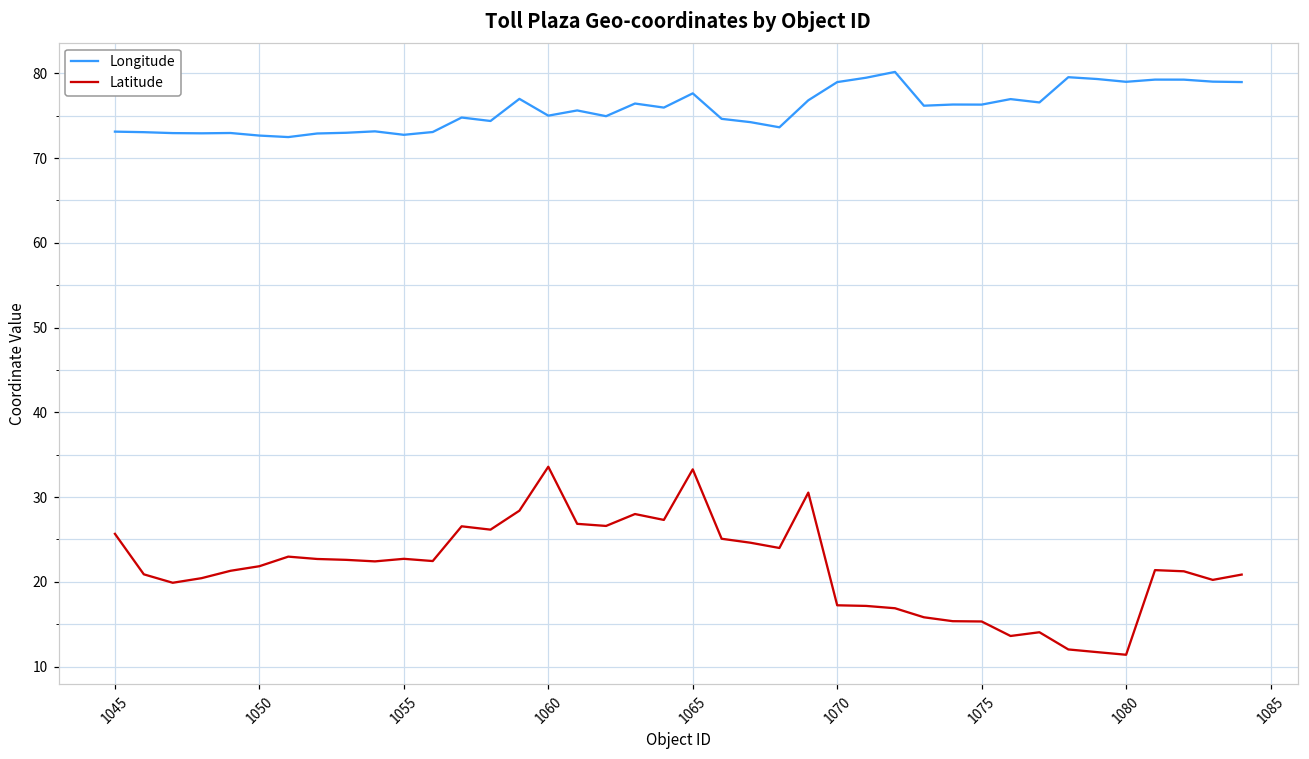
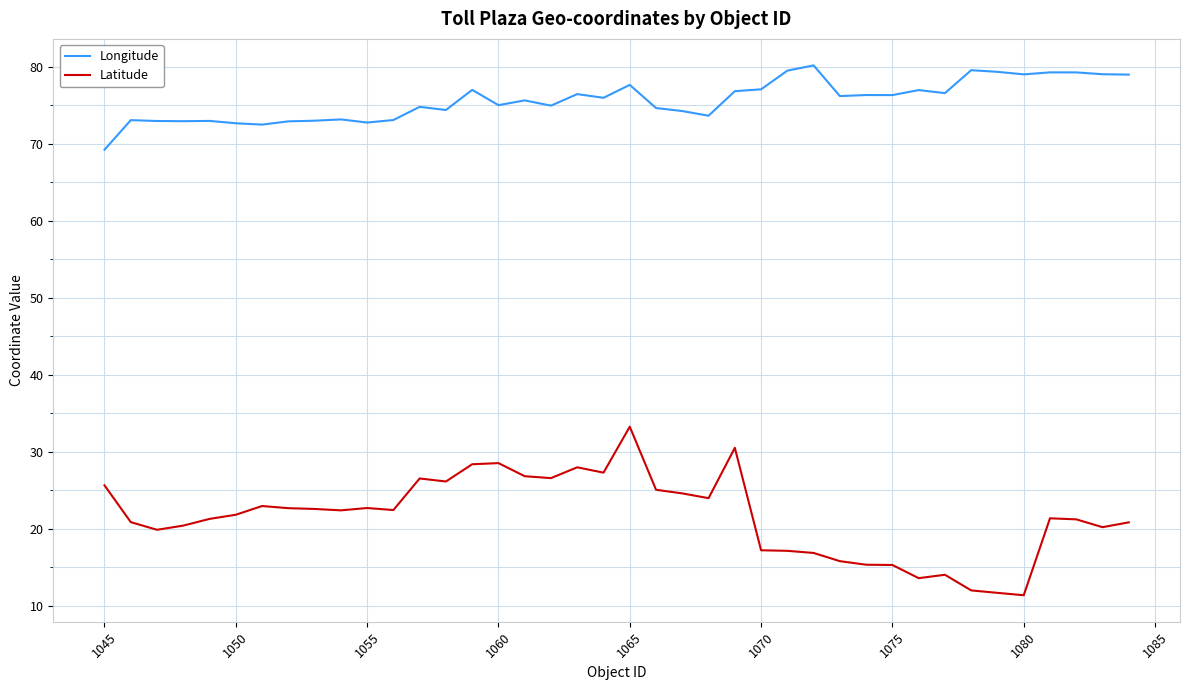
Longitude, 1045: 73 -> 69
Latitude, 1060: 34 -> 29
Longitude, 1070: 79 -> 77
